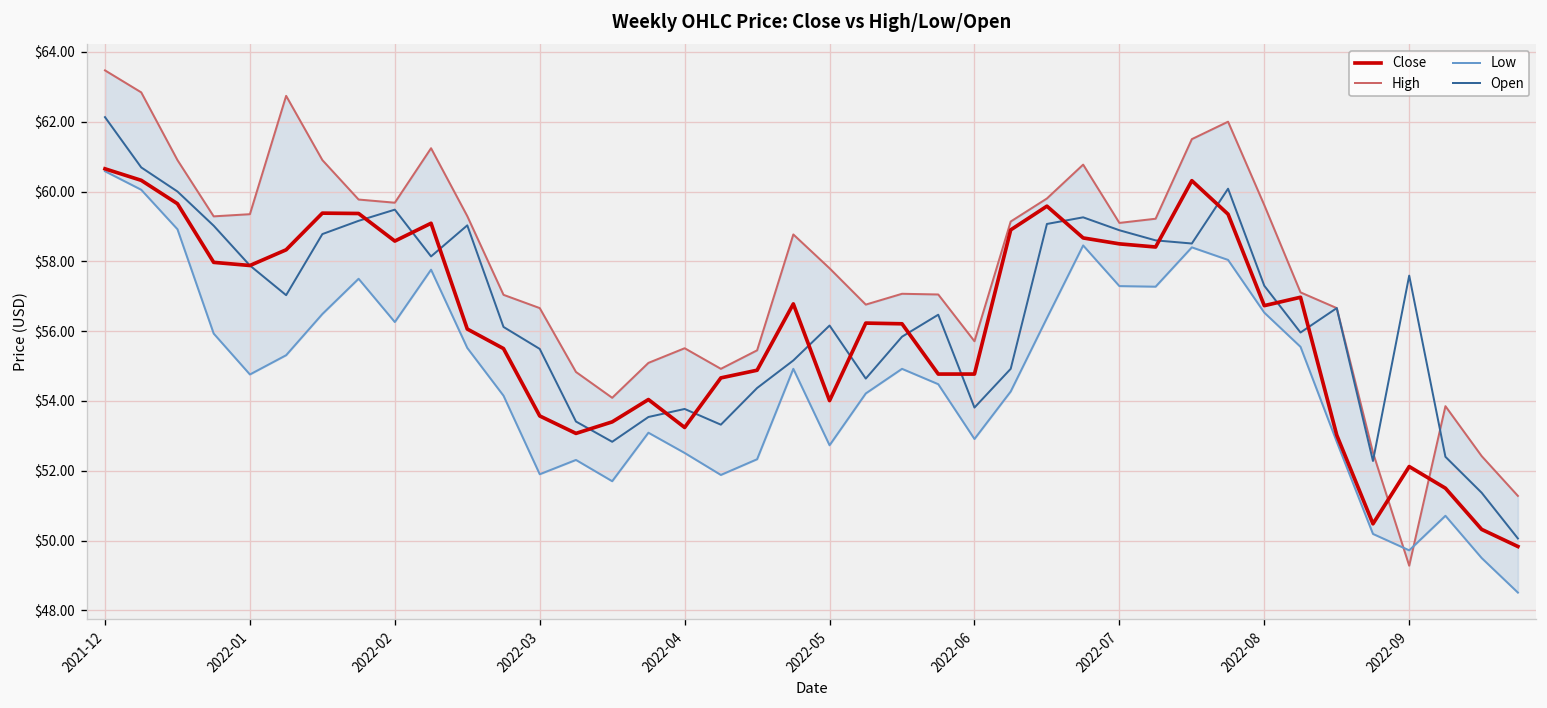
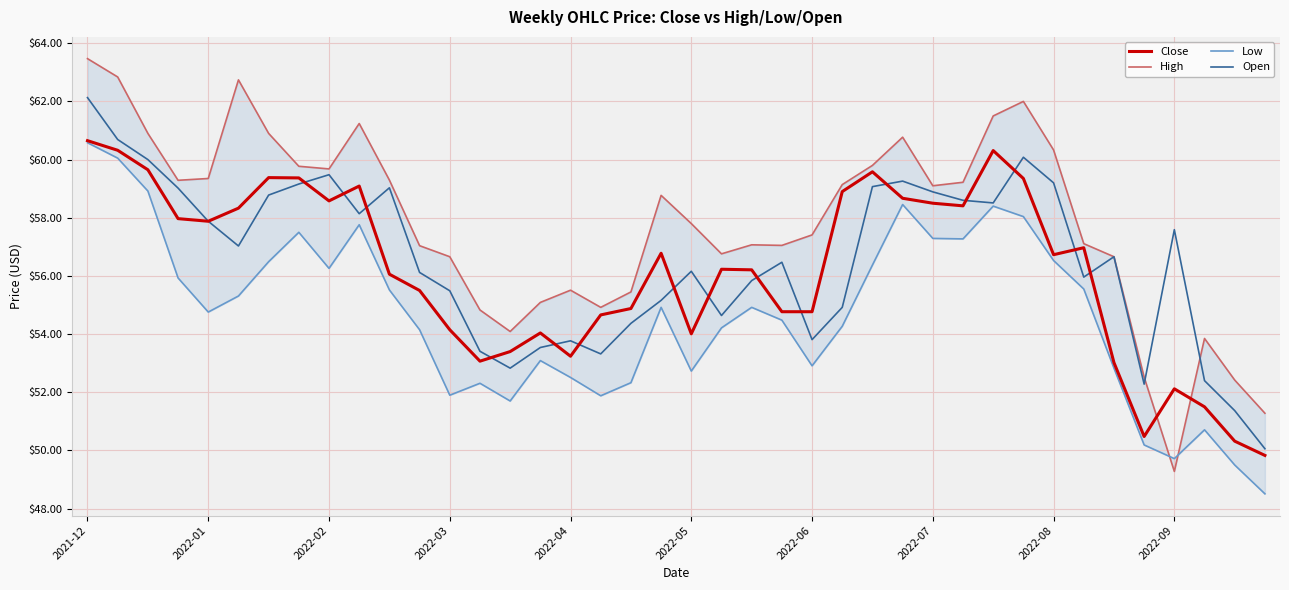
Close, 2022-03: $53.6 -> $54.2
High, 2022-06: $55.7 -> $57.4
High, 2022-08: $59.6 -> $60.3
Open, 2022-08: $57.3 -> $59.2
